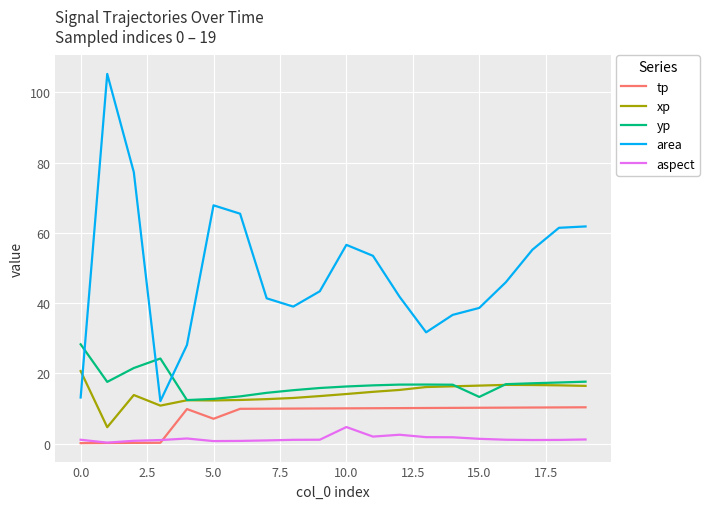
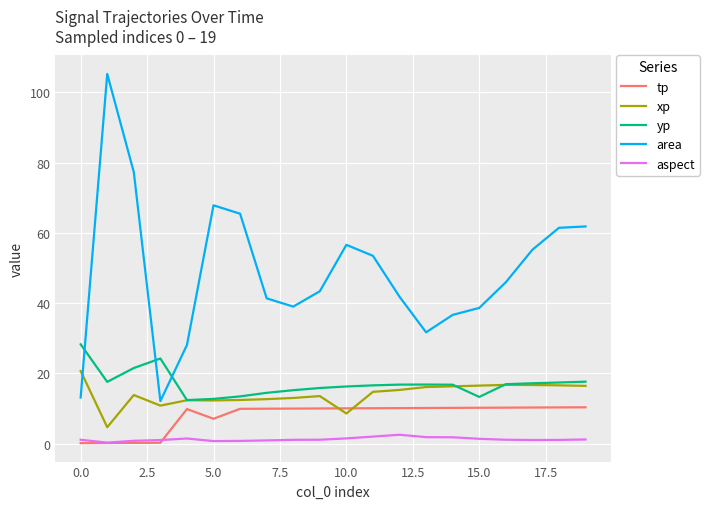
xp, 10.0: 14 -> 9
aspect, 10.0: 5 -> 2
